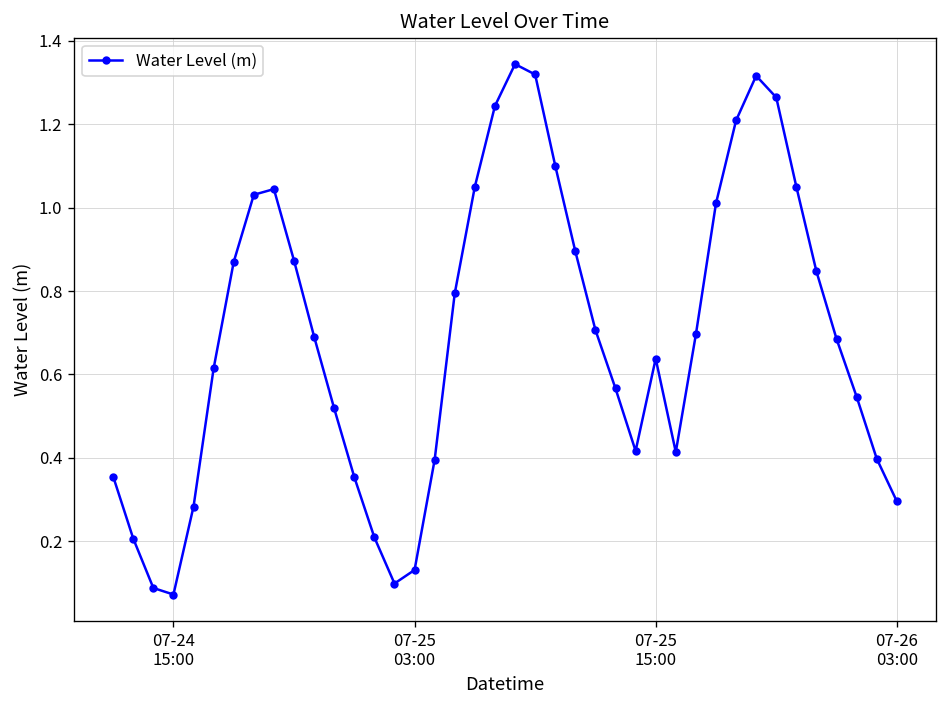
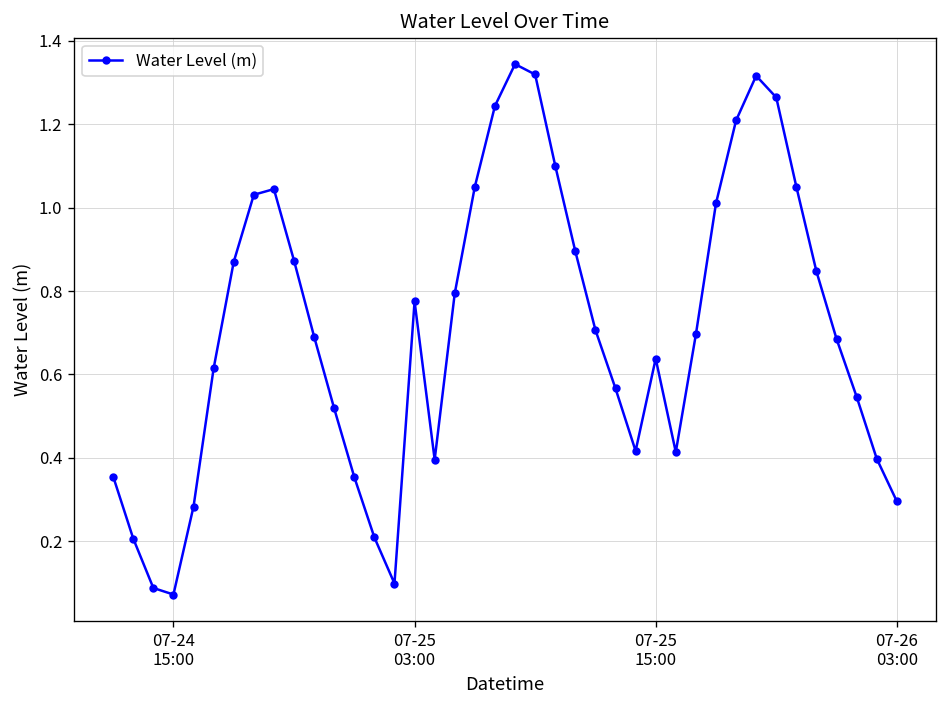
07-25 03:00: 0.13 -> 0.78
